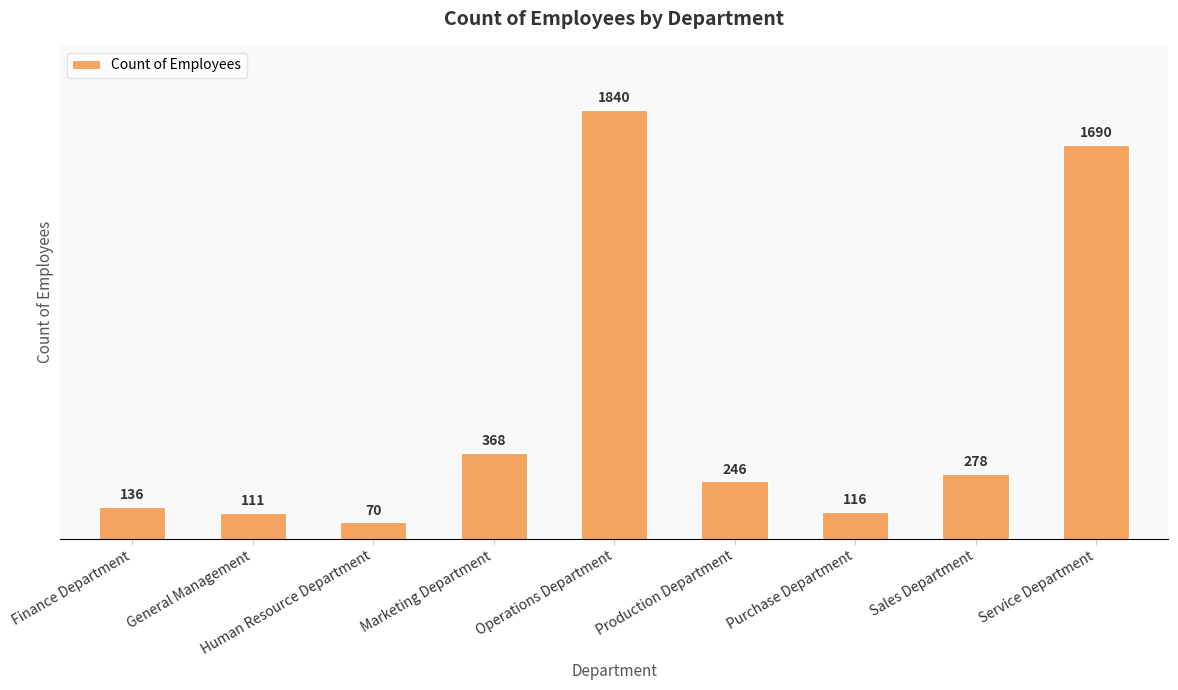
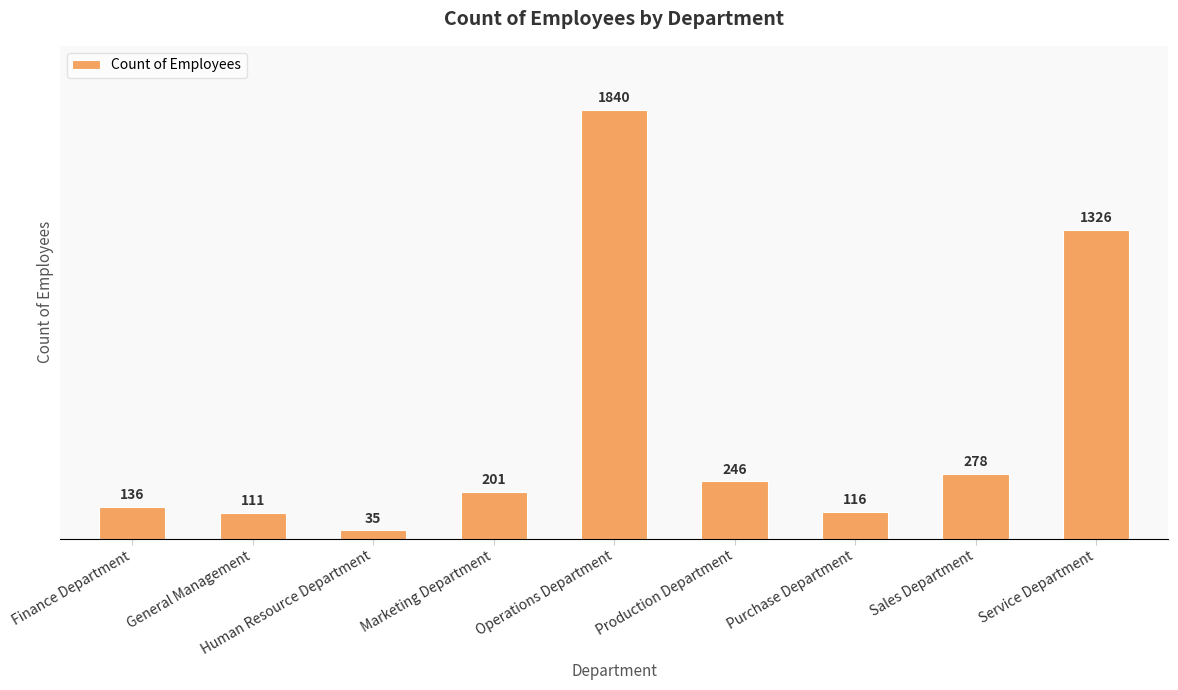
Human Resource Department: 70 -> 35
Marketing Department: 368 -> 201
Service Department: 1690 -> 1326
